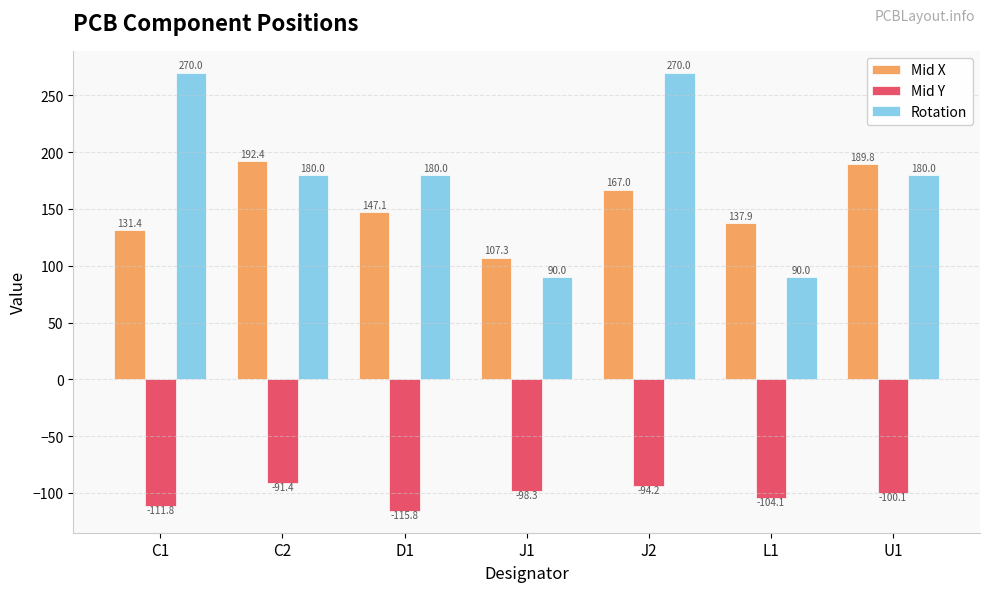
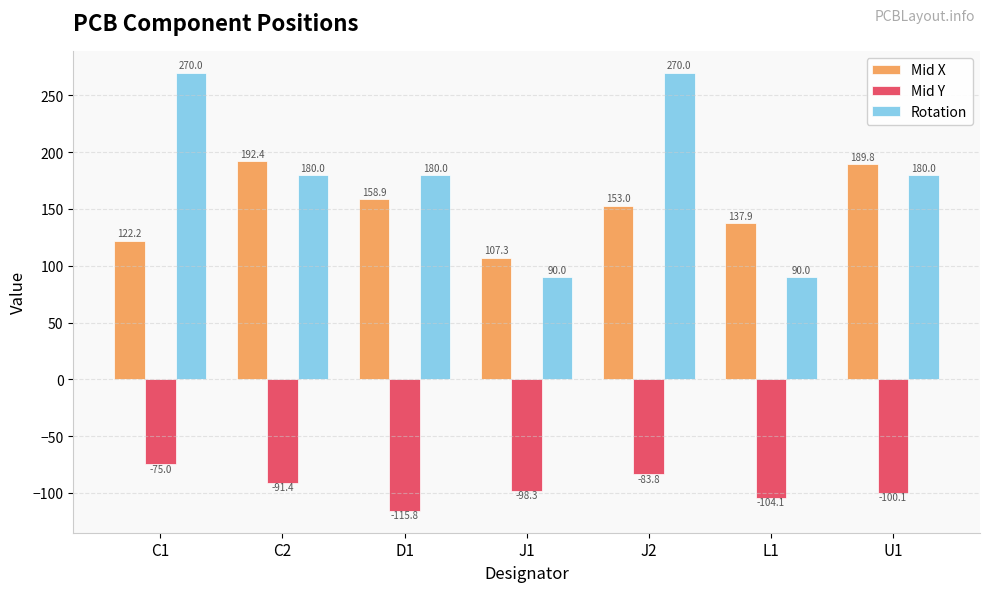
Mid X, C1: 131.4 -> 122.2
Mid Y, C1: -111.8 -> -75.0
Mid X, D1: 147.1 -> 158.9
Mid X, J2: 167.0 -> 153.0
Mid Y, J2: -94.2 -> -83.8
